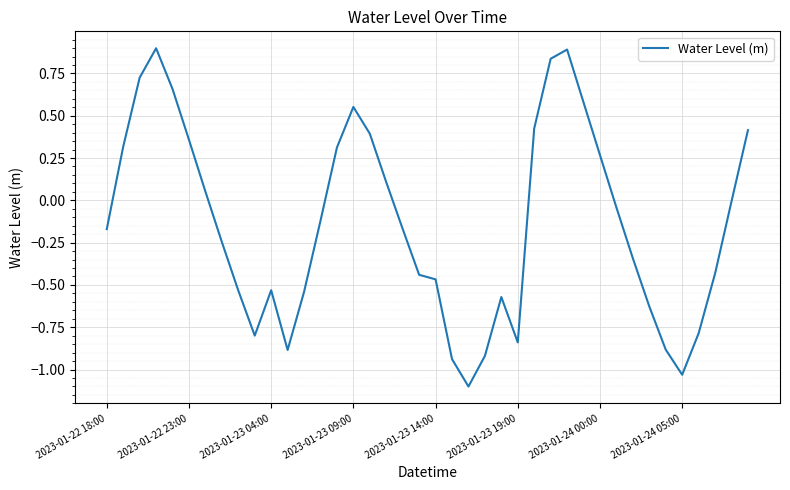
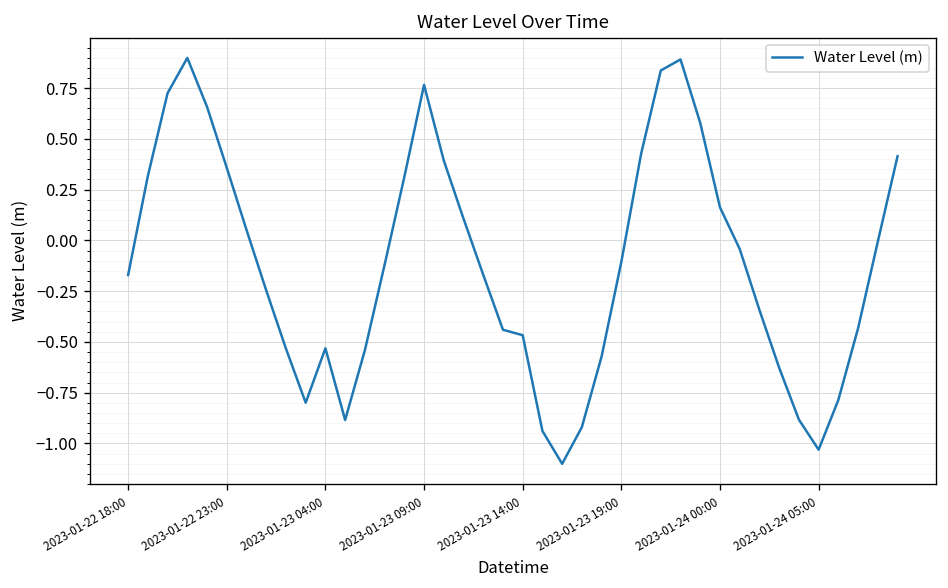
2023-01-23 09:00: 0.55 -> 0.77
2023-01-23 19:00: -0.84 -> -0.11
2023-01-24 00:00: 0.27 -> 0.16
